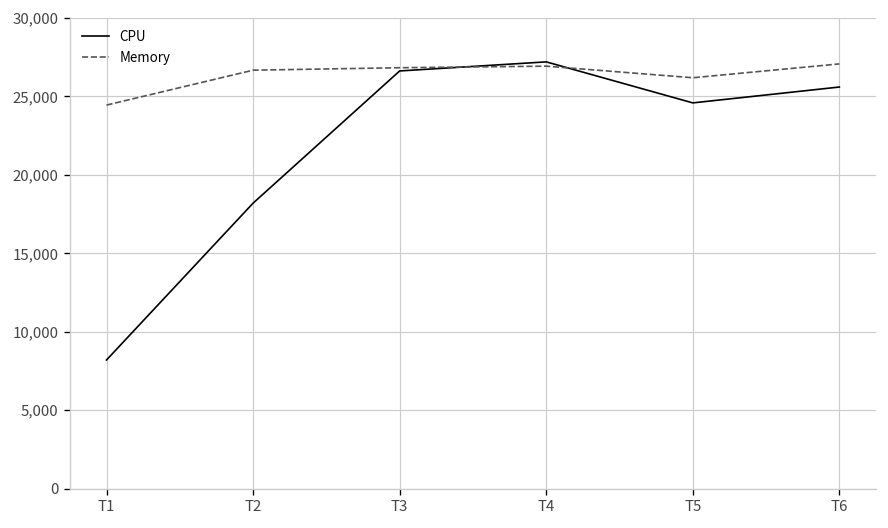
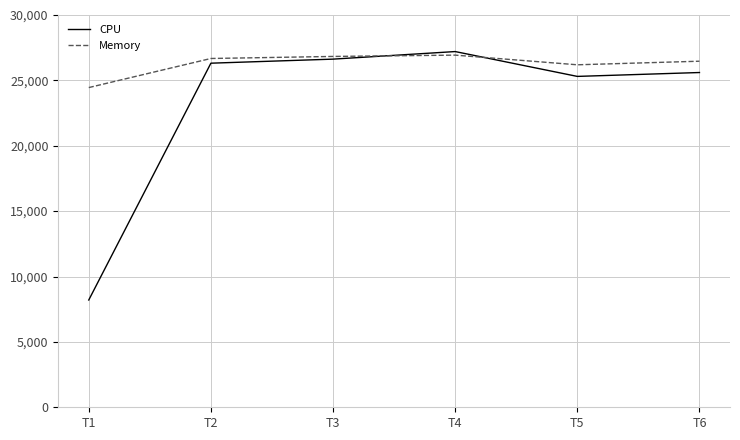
CPU, T2: 18,200 -> 26,300
CPU, T5: 24,600 -> 25,300
Memory, T6: 27,100 -> 26,500
